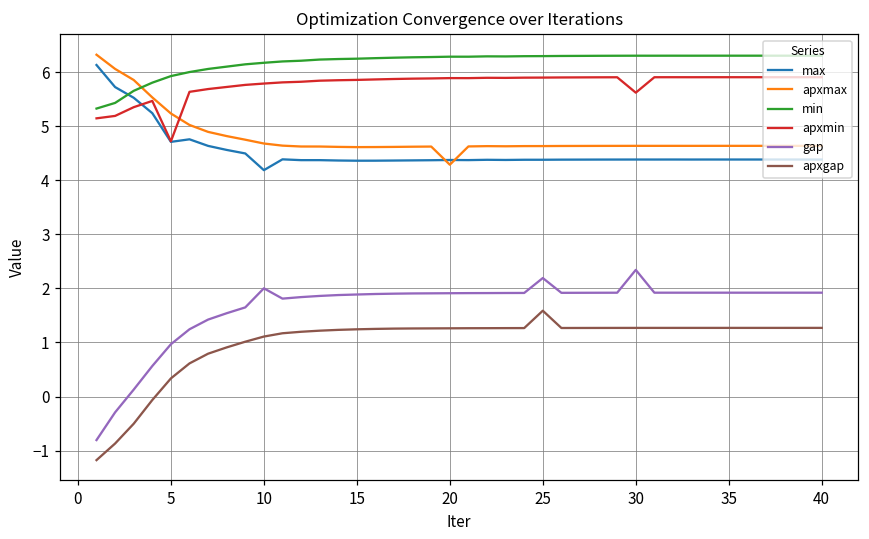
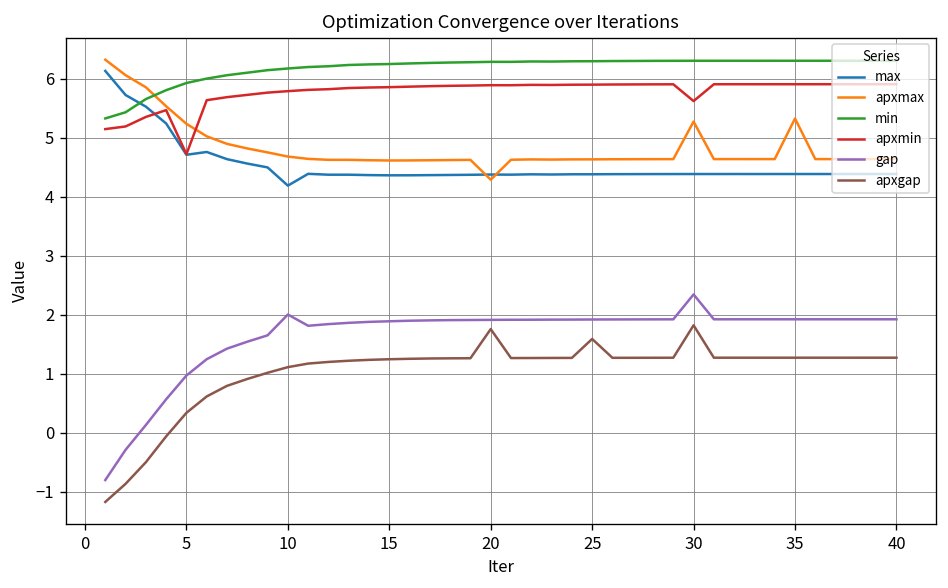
apxgap, 20: 1.3 -> 1.8
gap, 25: 2.2 -> 1.9
apxmax, 30: 4.6 -> 5.3
apxgap, 30: 1.3 -> 1.8
apxmax, 35: 4.6 -> 5.3
